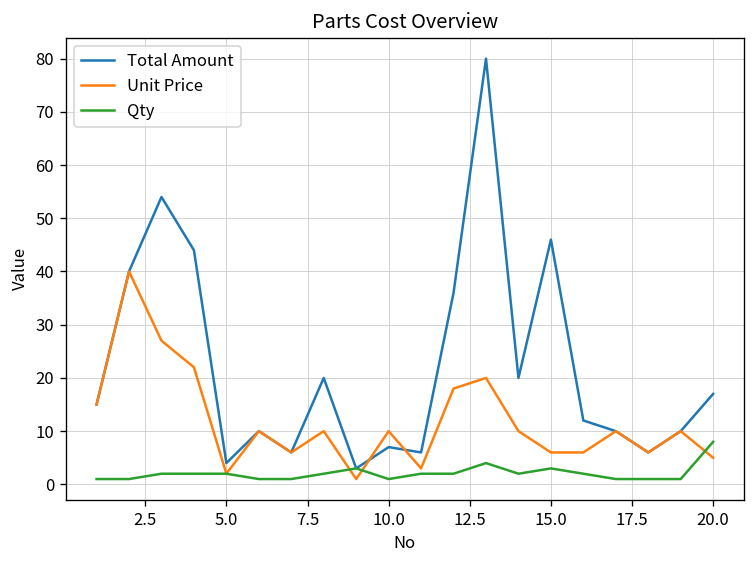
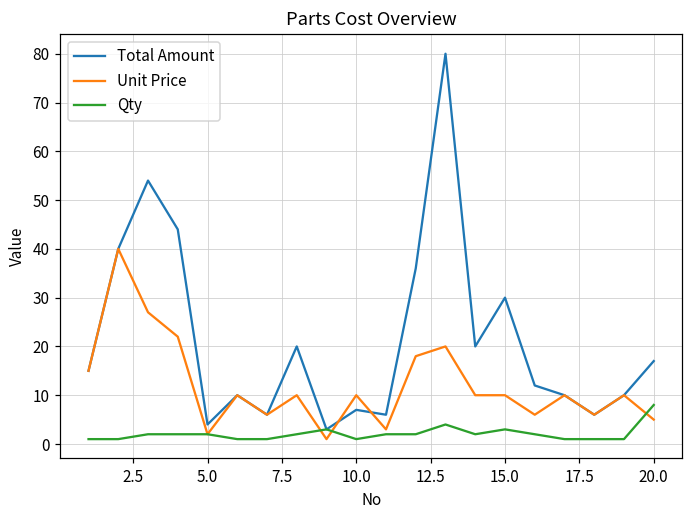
Total Amount, 15.0: 46 -> 30
Unit Price, 15.0: 6 -> 10
